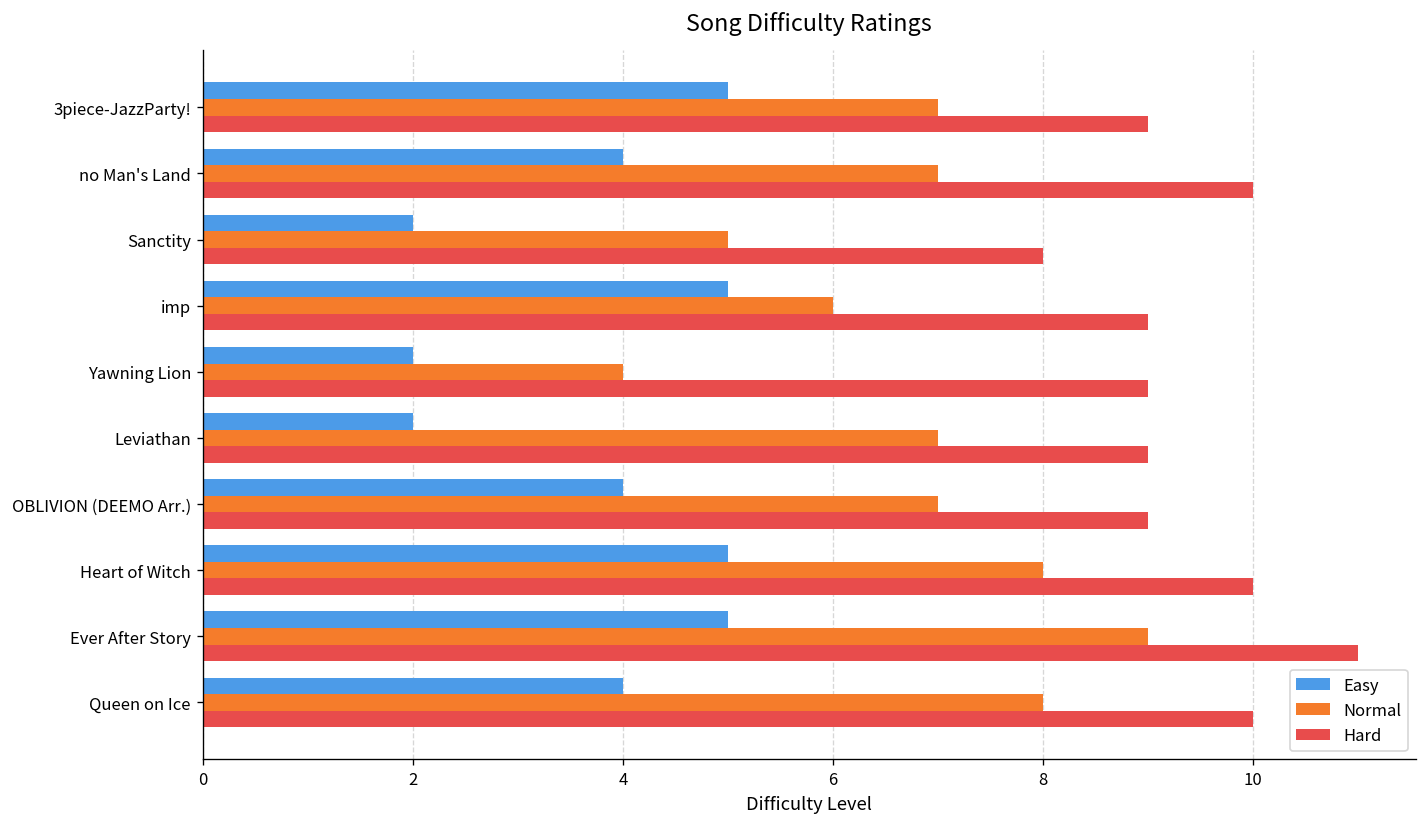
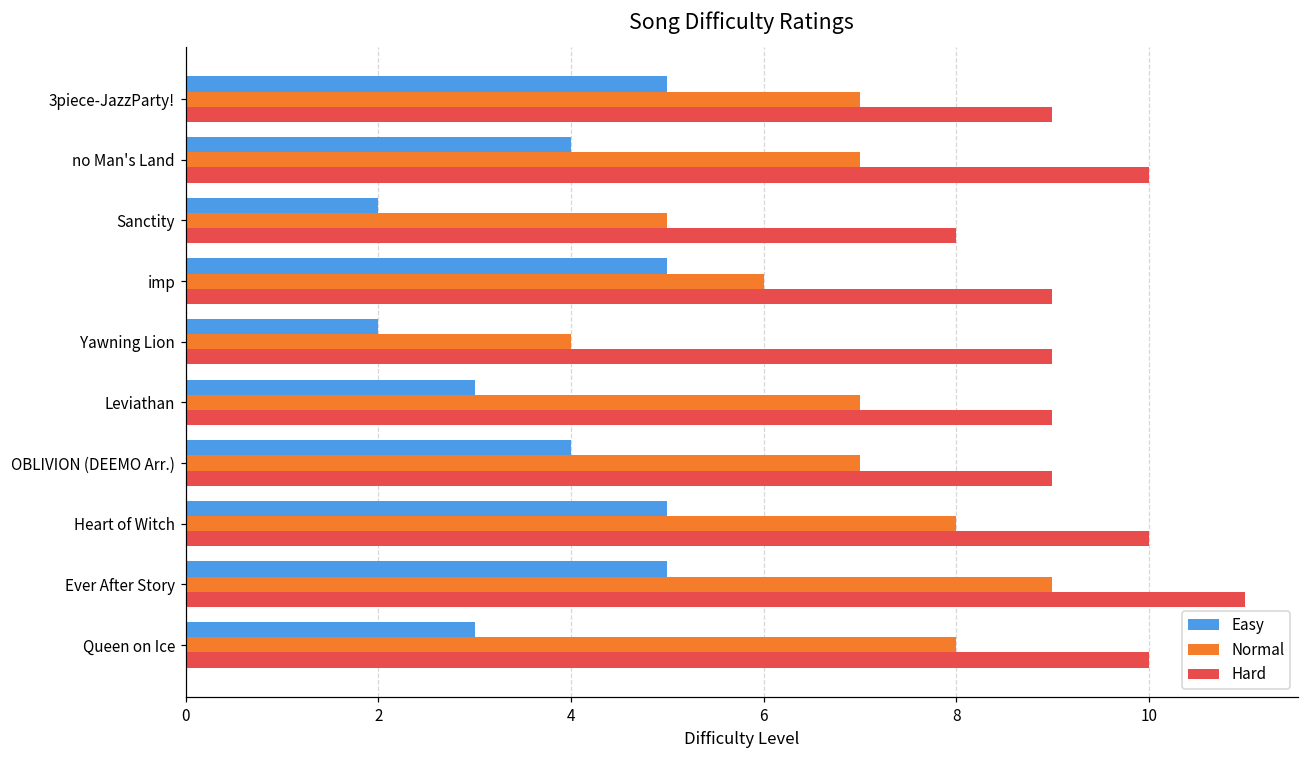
Easy, Leviathan: 2 -> 3
Easy, Queen on Ice: 4 -> 3
